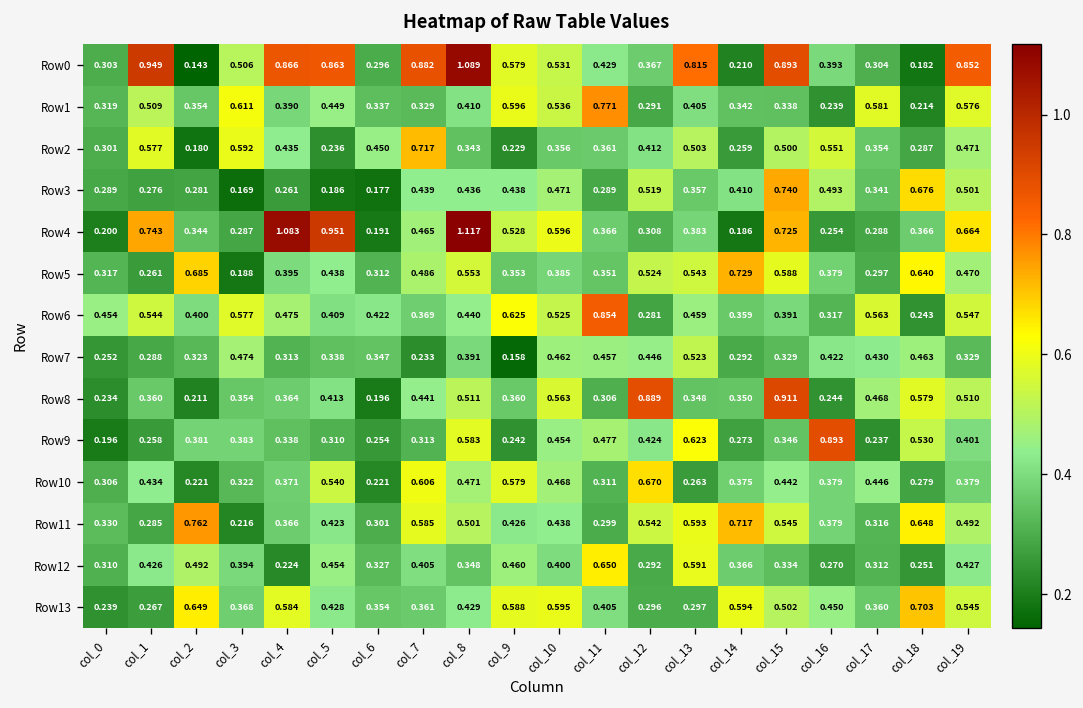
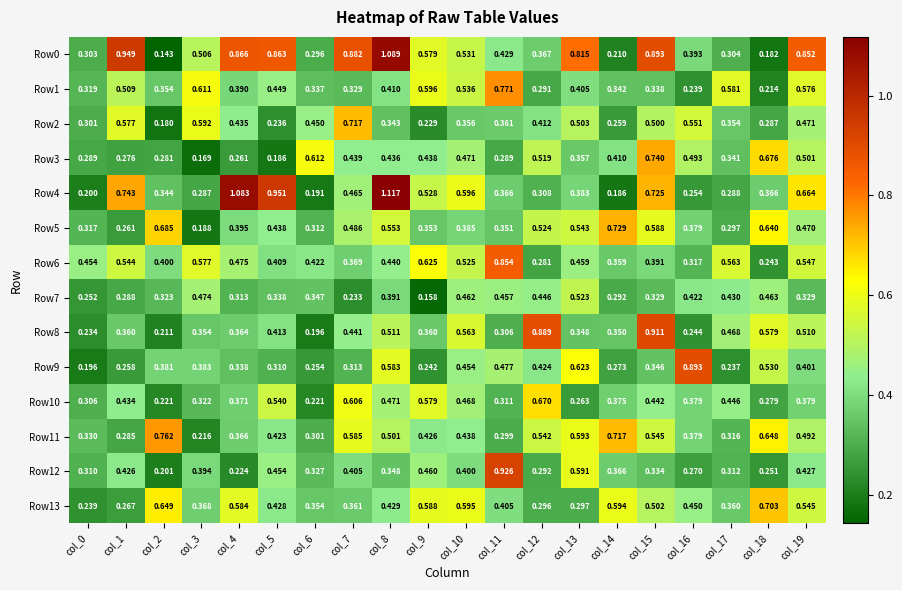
Row3, col_6: 0.177 -> 0.612
Row12, col_2: 0.492 -> 0.201
Row12, col_11: 0.650 -> 0.926
